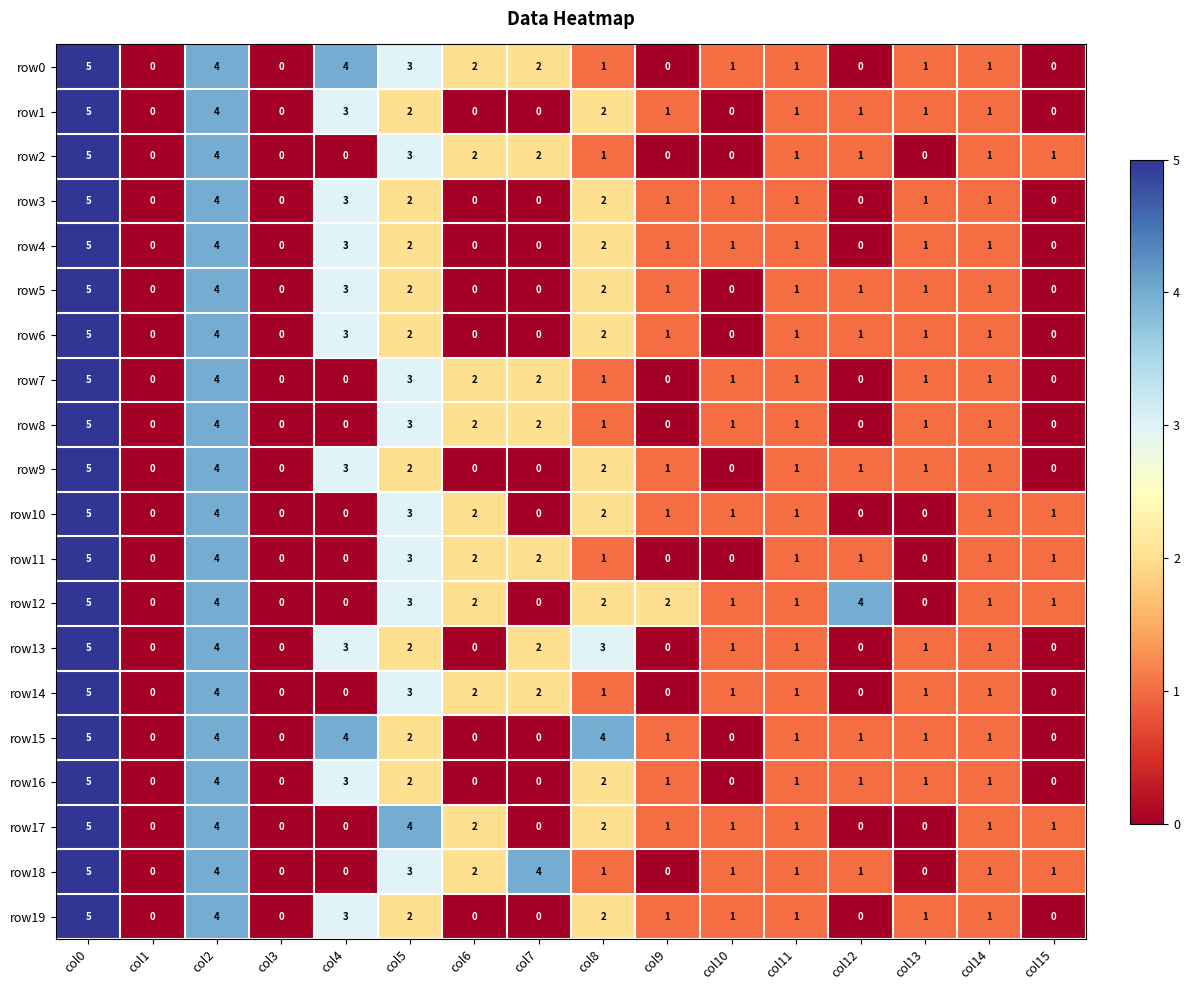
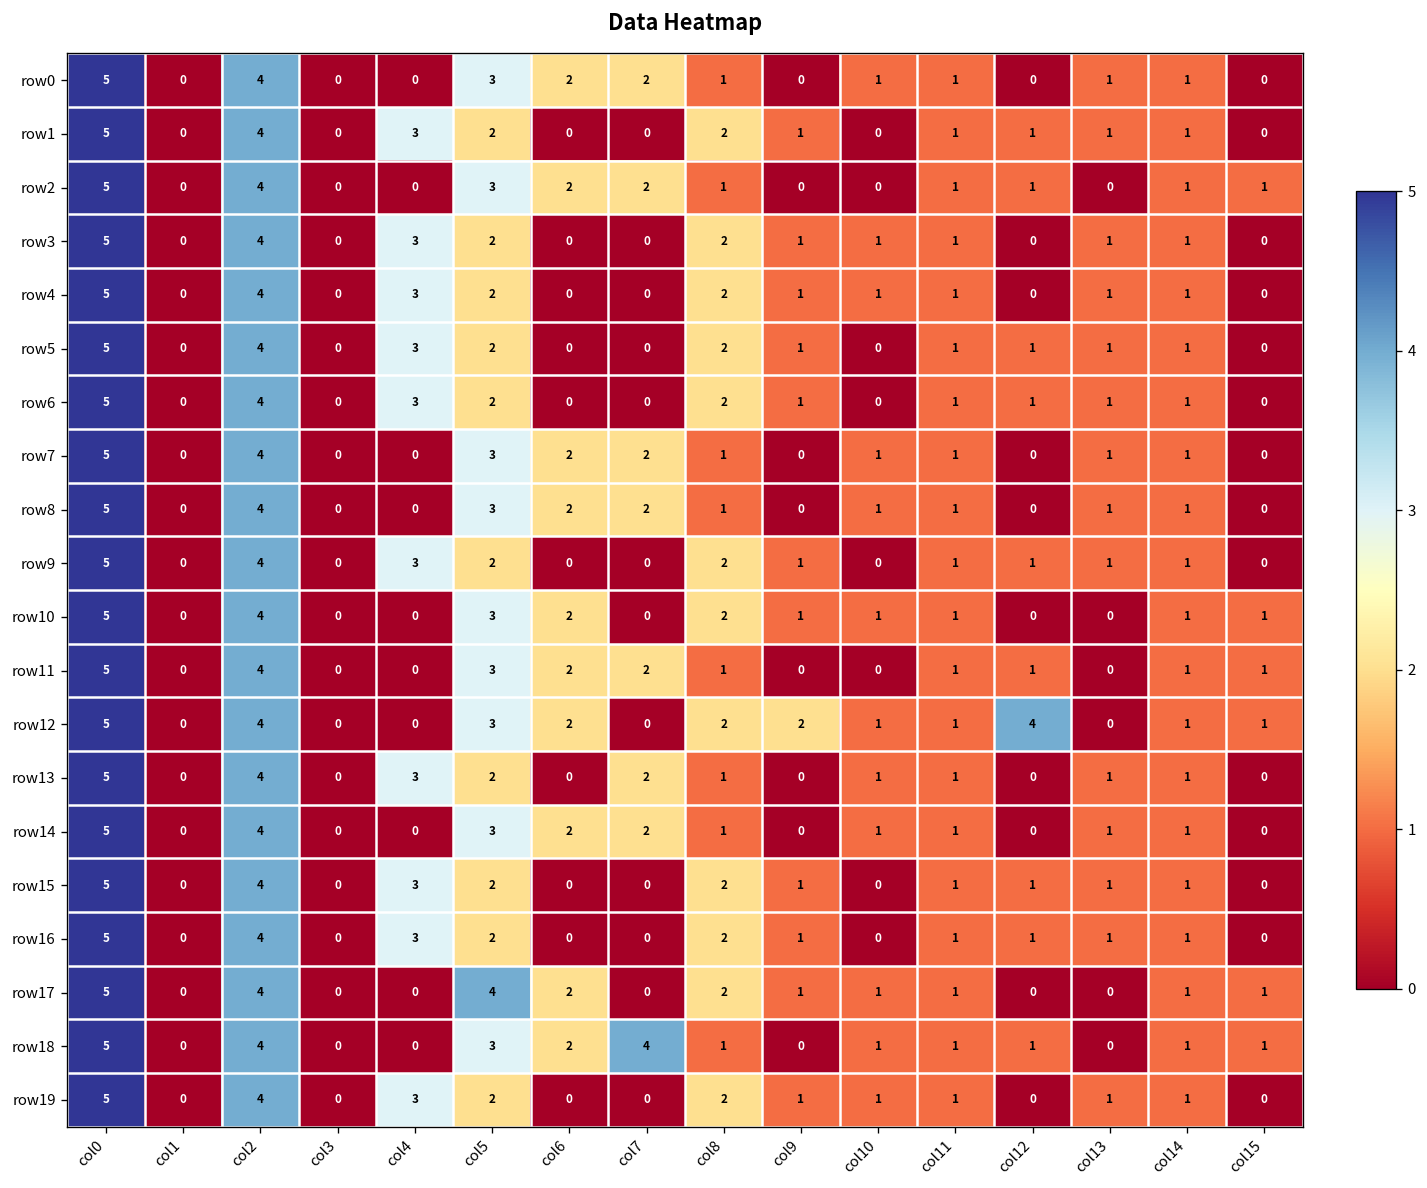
row0, col4: 4 -> 0
row13, col8: 3 -> 1
row15, col4: 4 -> 3
row15, col8: 4 -> 2
